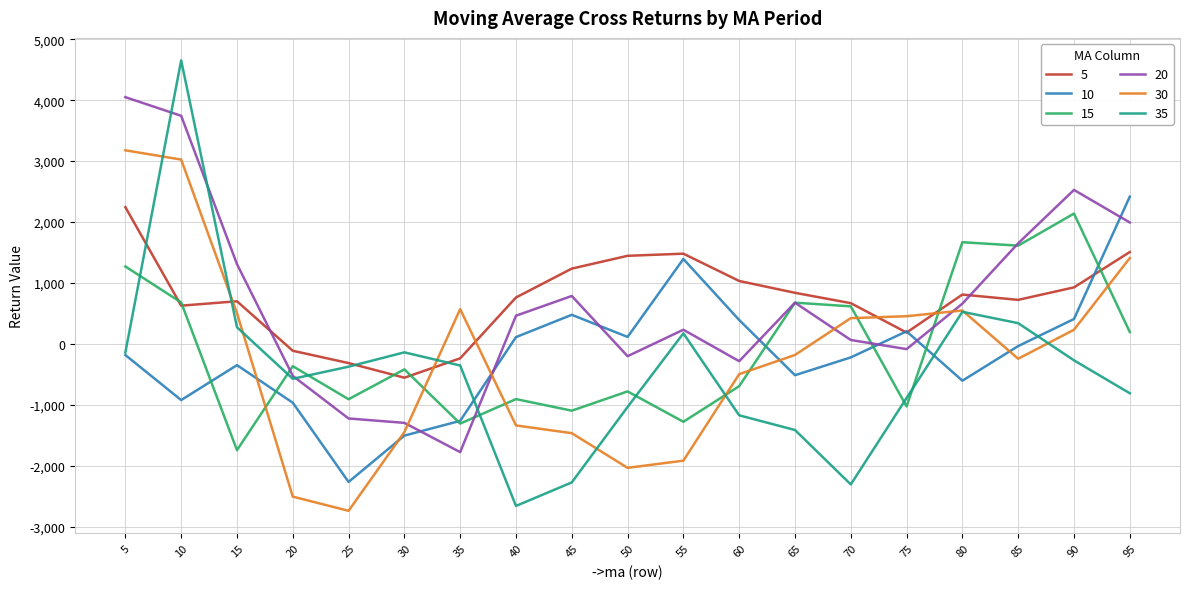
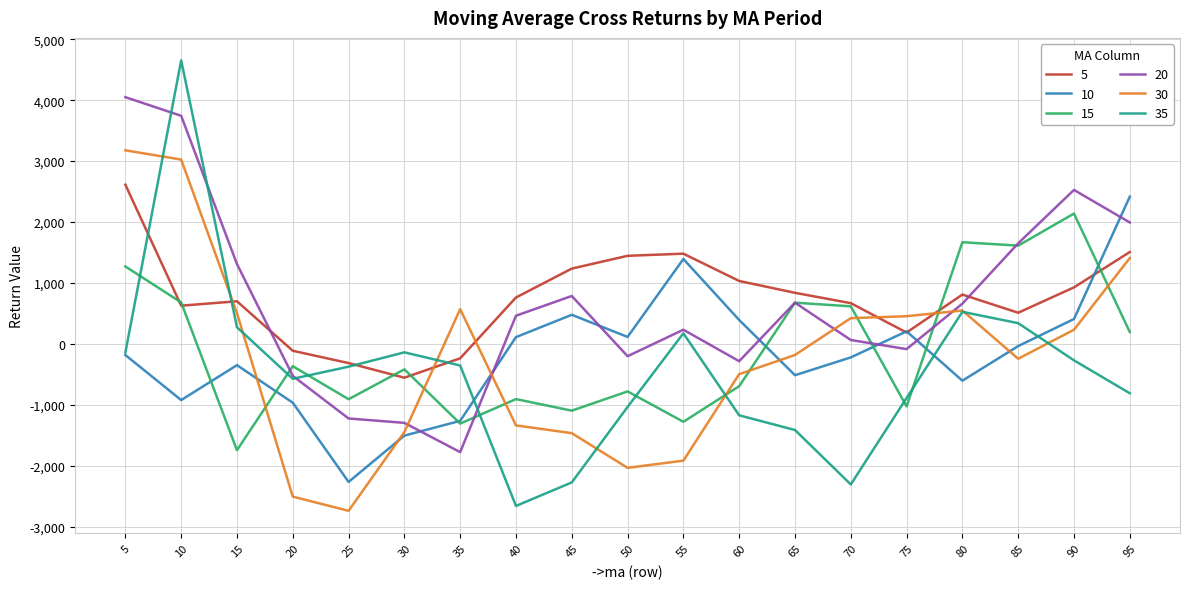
5, 5: 2,200 -> 2,600
5, 85: 700 -> 500
